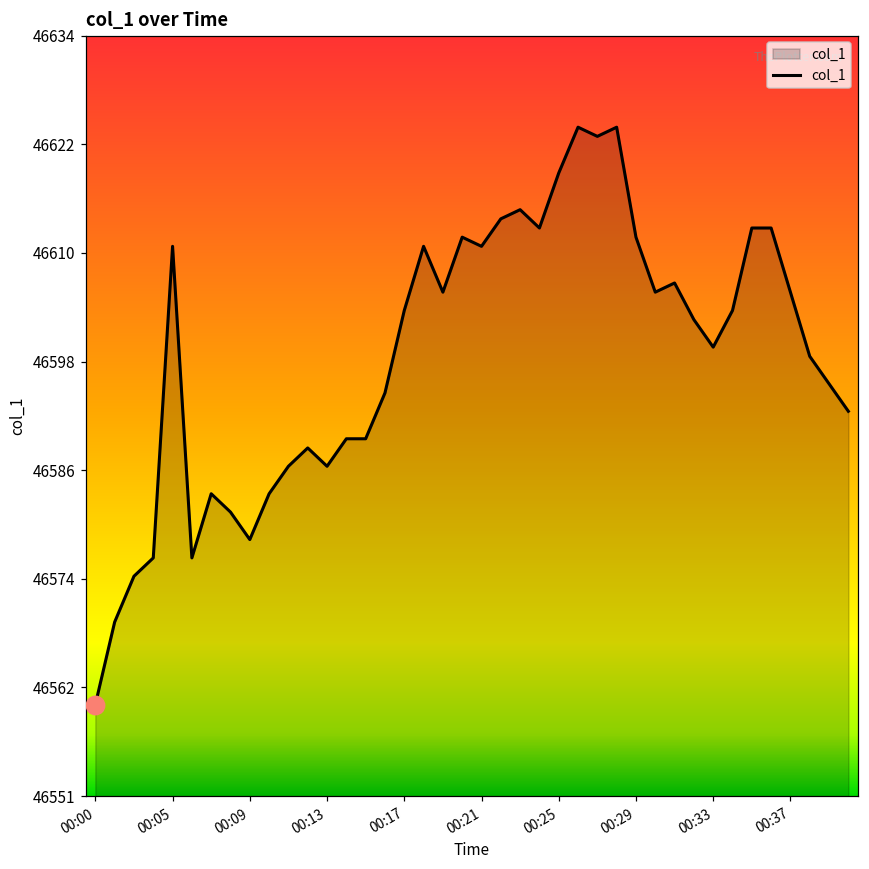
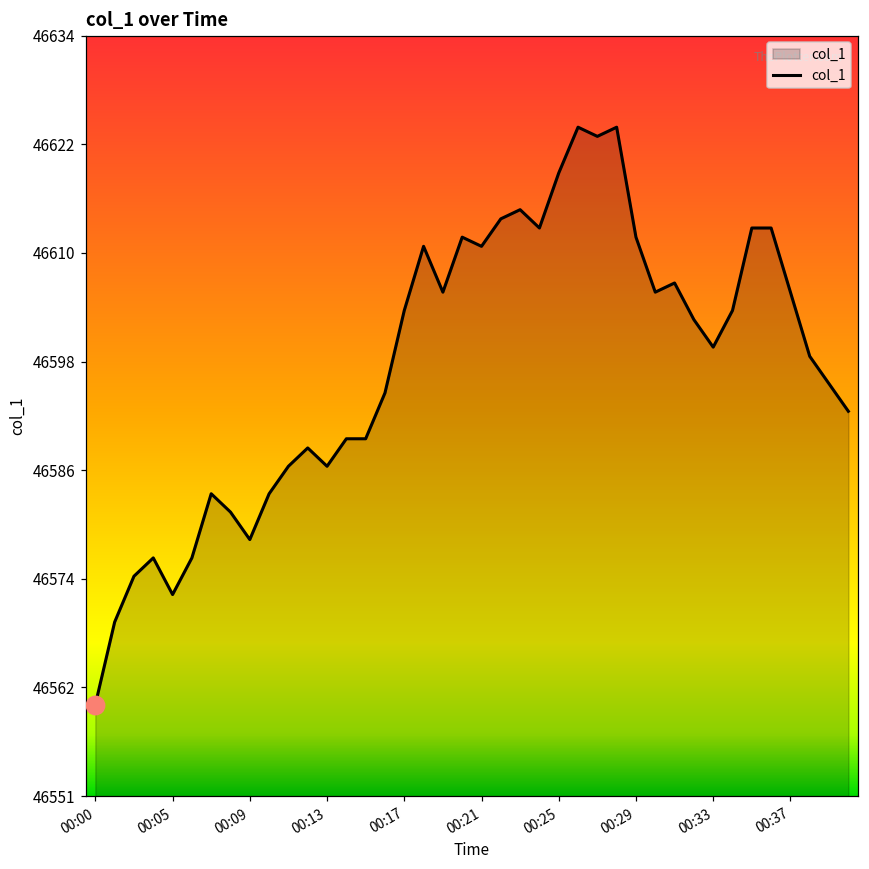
col_1, 00:05: 46611 -> 46573
